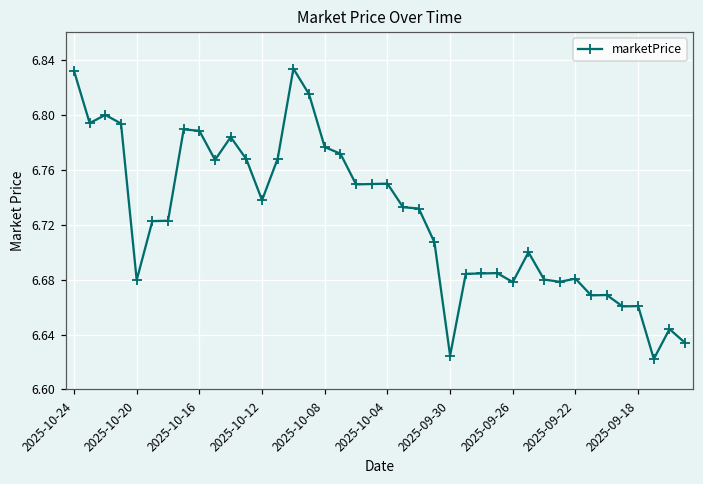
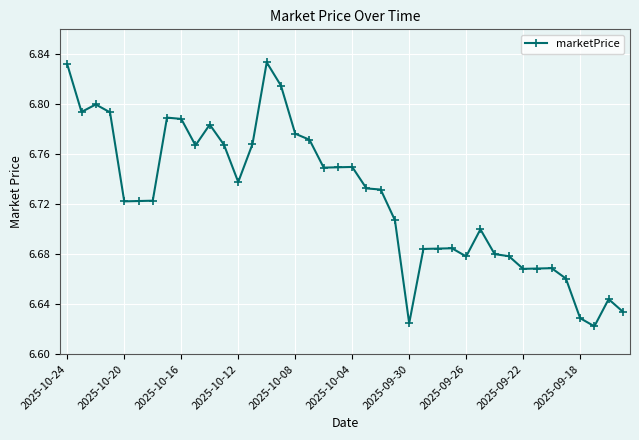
2025-10-20: 6.680 -> 6.722
2025-09-22: 6.681 -> 6.668
2025-09-18: 6.661 -> 6.629
